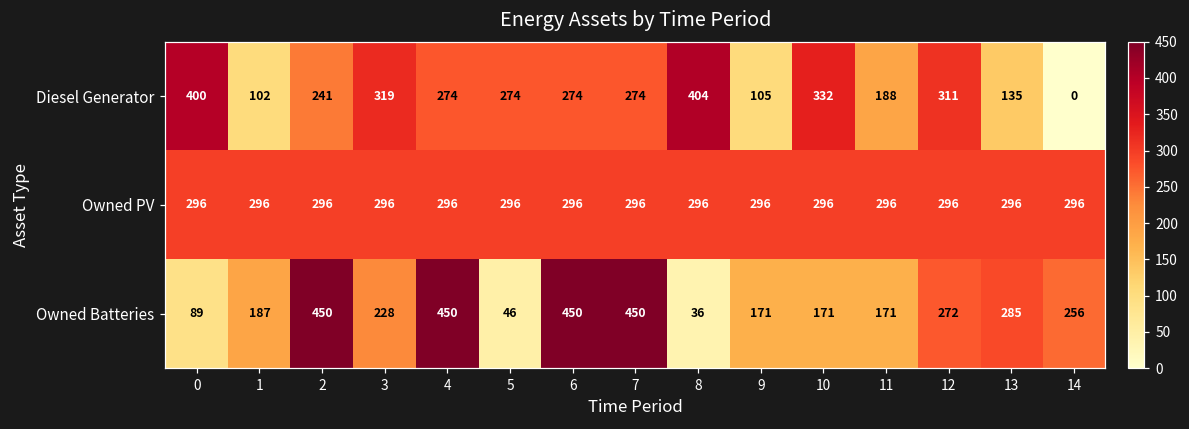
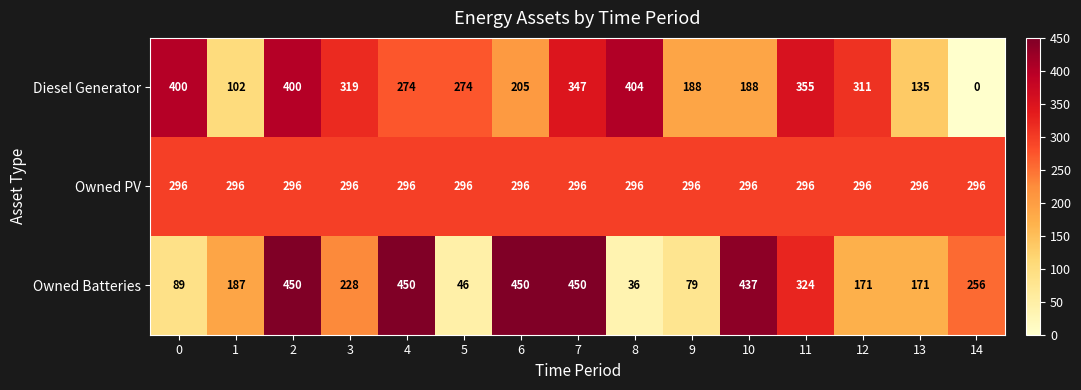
Diesel Generator, 2: 241 -> 400
Diesel Generator, 6: 274 -> 205
Diesel Generator, 7: 274 -> 347
Diesel Generator, 9: 105 -> 188
Diesel Generator, 10: 332 -> 188
Diesel Generator, 11: 188 -> 355
Owned Batteries, 9: 171 -> 79
Owned Batteries, 10: 171 -> 437
Owned Batteries, 11: 171 -> 324
Owned Batteries, 12: 272 -> 171
Owned Batteries, 13: 285 -> 171
